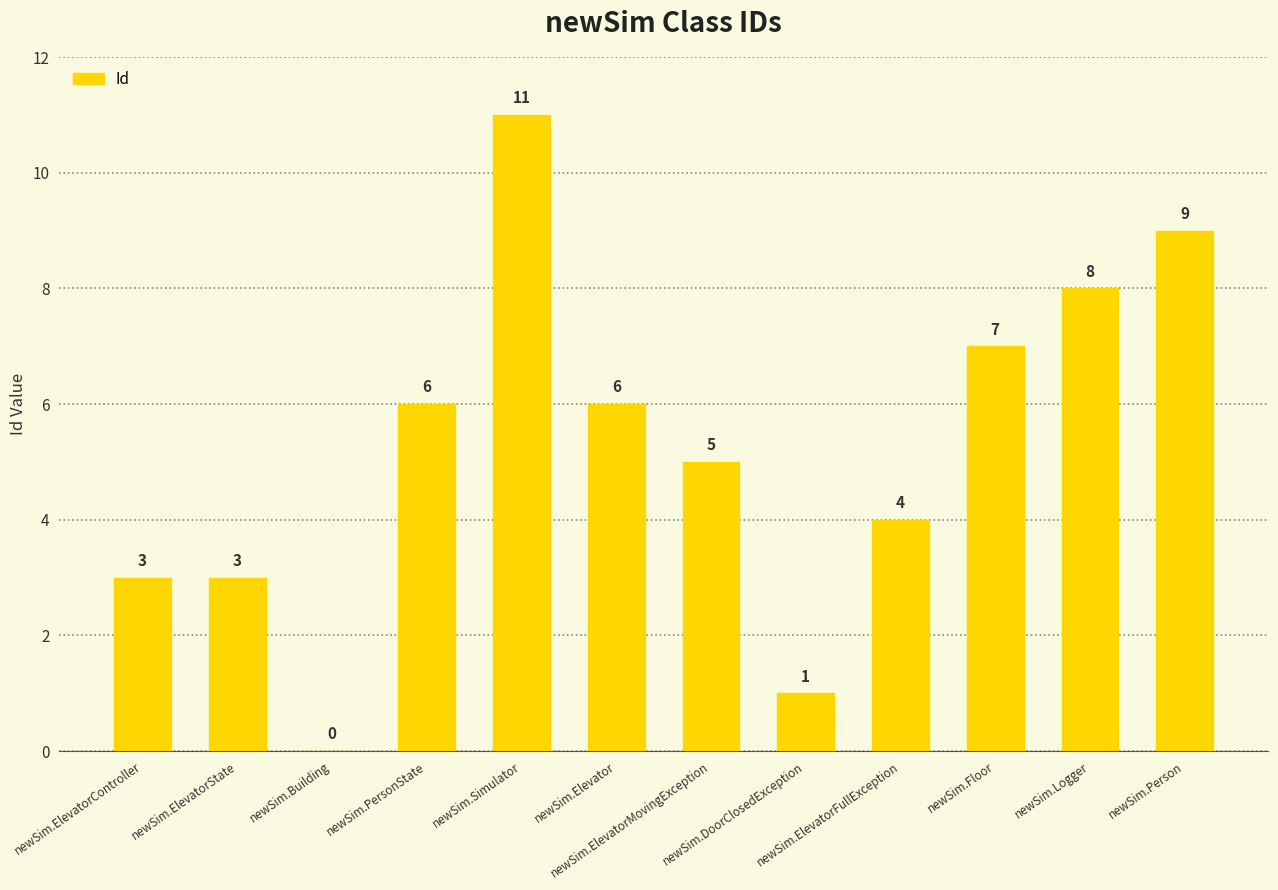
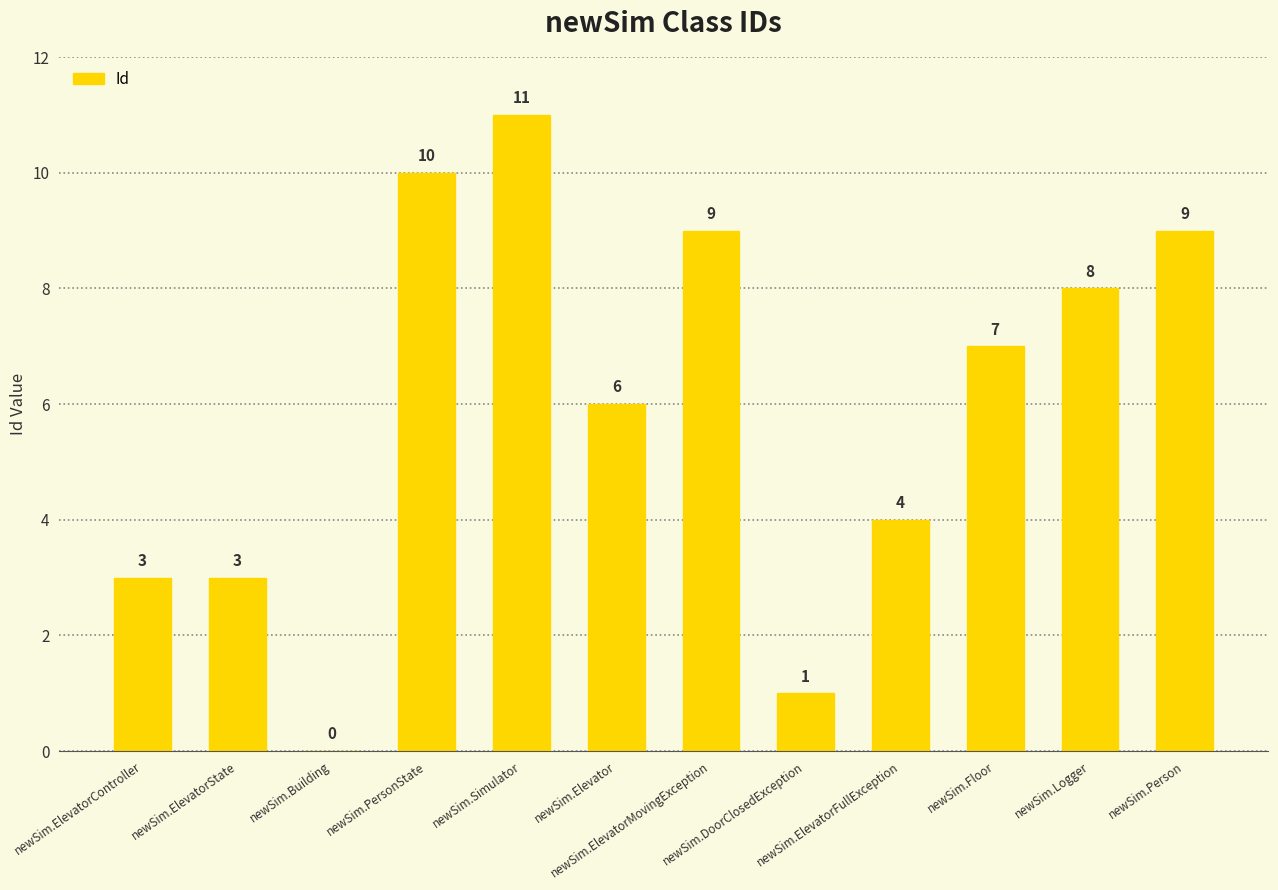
newSim.PersonState: 6 -> 10
newSim.ElevatorMovingException: 5 -> 9
